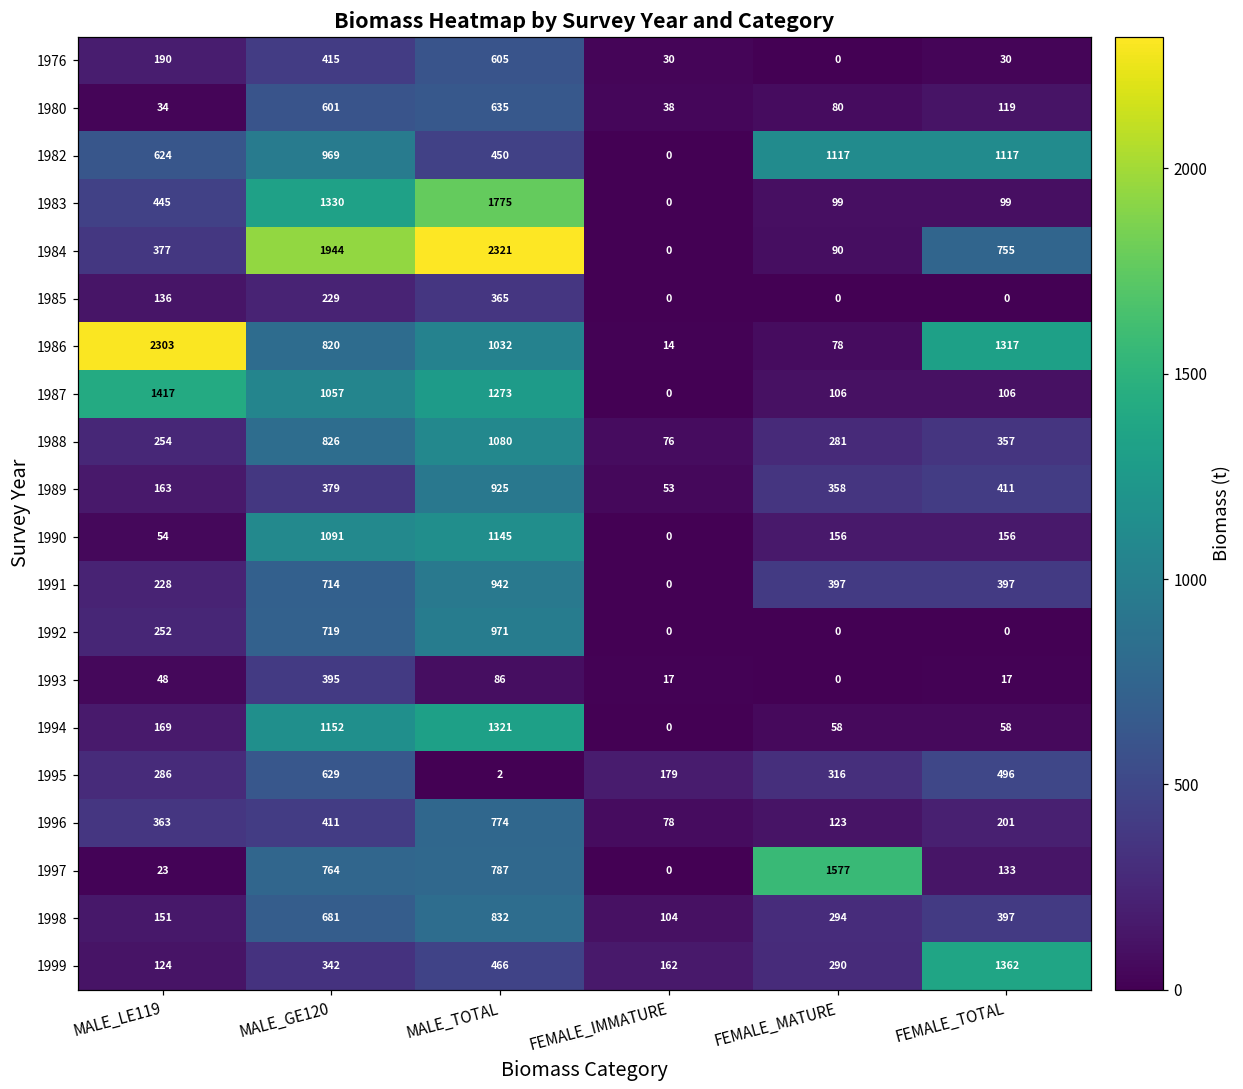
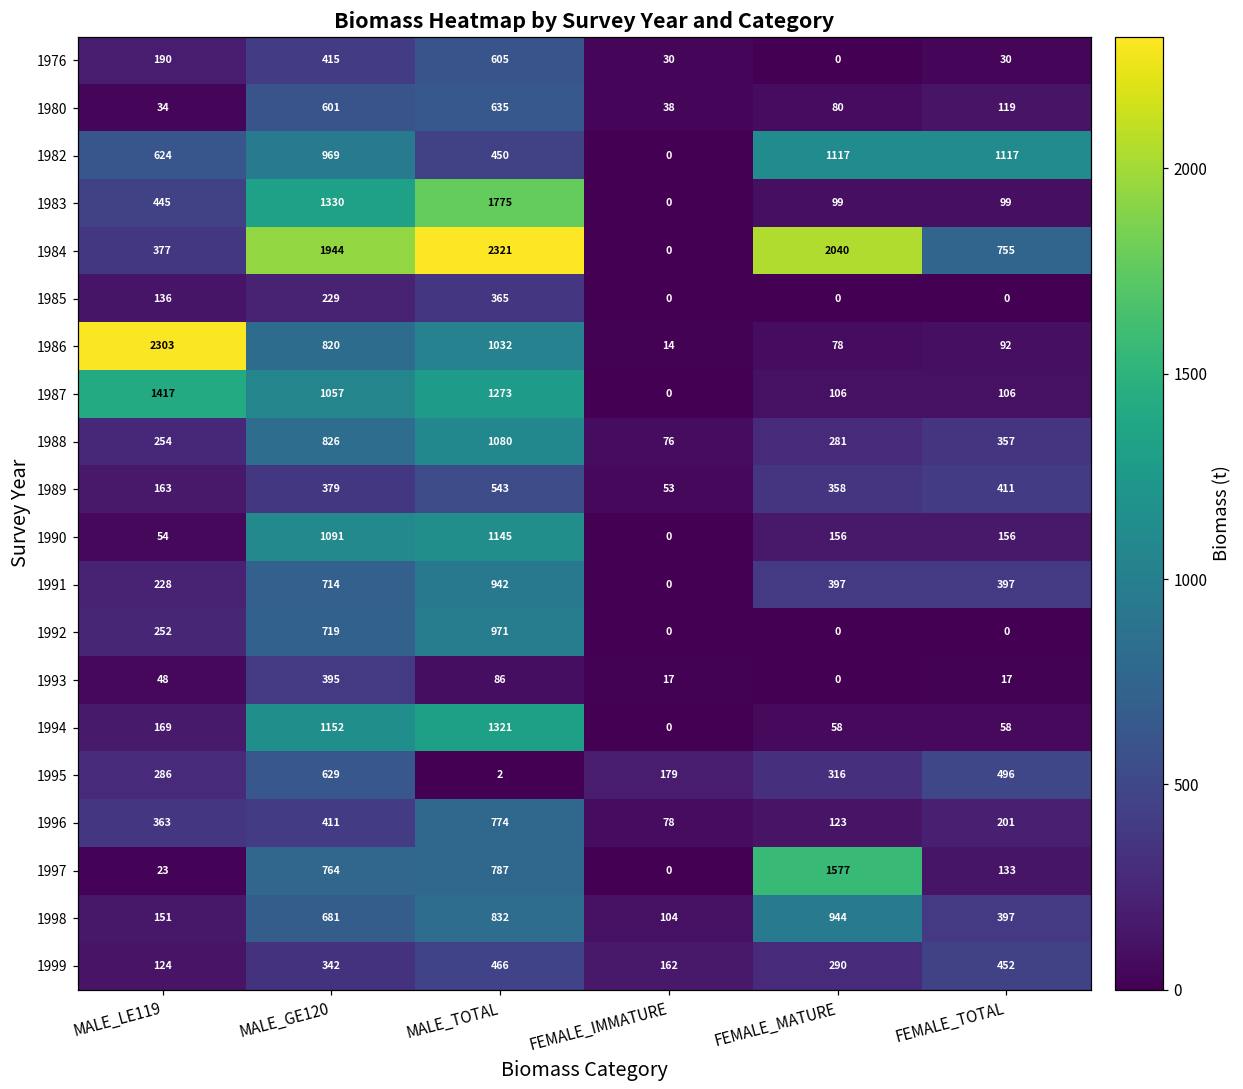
1984, FEMALE_MATURE: 90 -> 2040
1986, FEMALE_TOTAL: 1317 -> 92
1989, MALE_TOTAL: 925 -> 543
1998, FEMALE_MATURE: 294 -> 944
1999, FEMALE_TOTAL: 1362 -> 452
